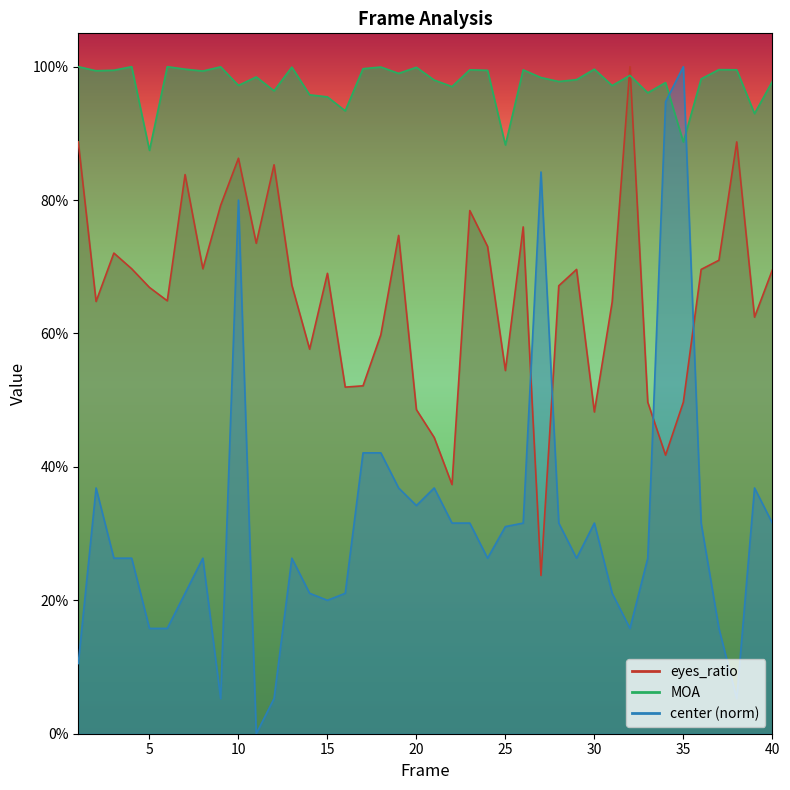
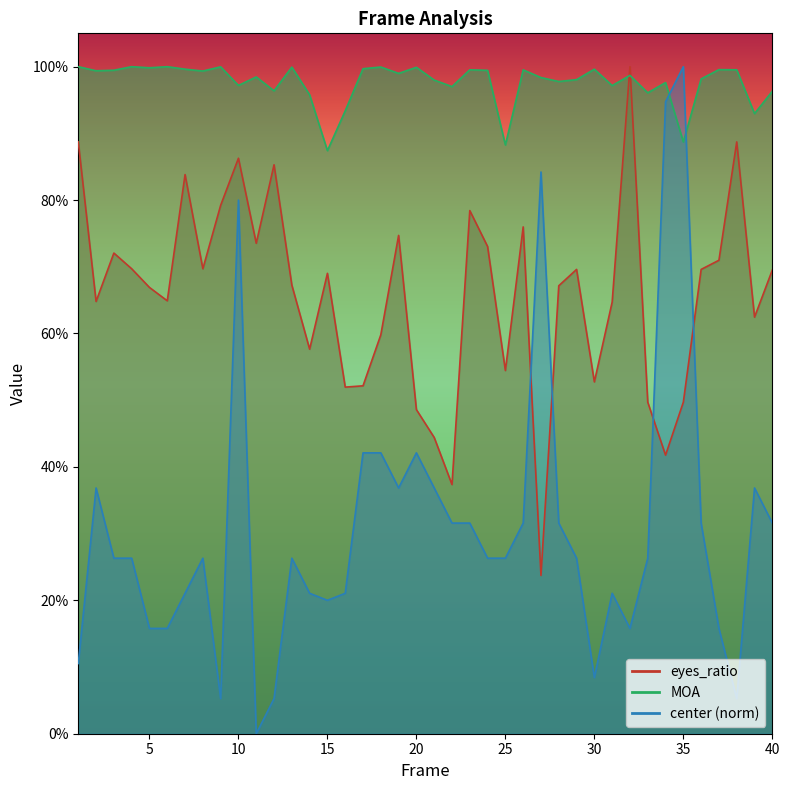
MOA, 5: 87% -> 100%
MOA, 15: 95% -> 87%
center (norm), 20: 34% -> 42%
center (norm), 25: 31% -> 26%
eyes_ratio, 30: 48% -> 53%
center (norm), 30: 32% -> 8%
MOA, 40: 98% -> 96%
